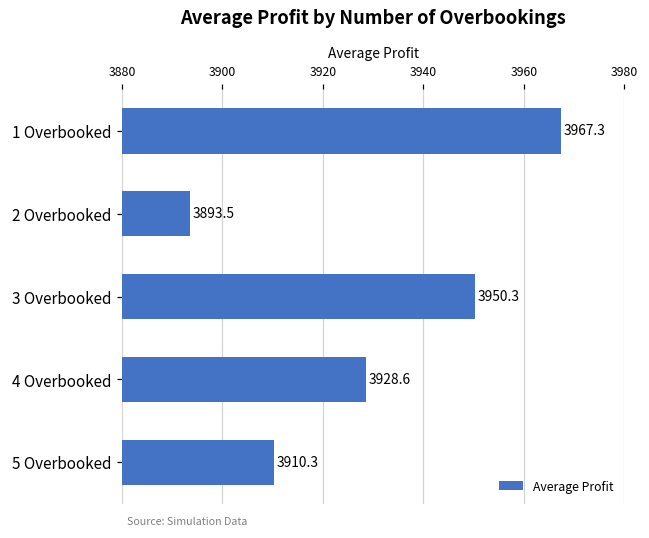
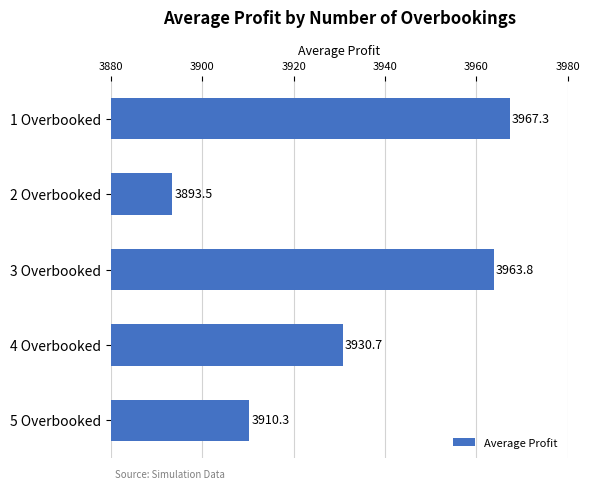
3 Overbooked: 3950.3 -> 3963.8
4 Overbooked: 3928.6 -> 3930.7
